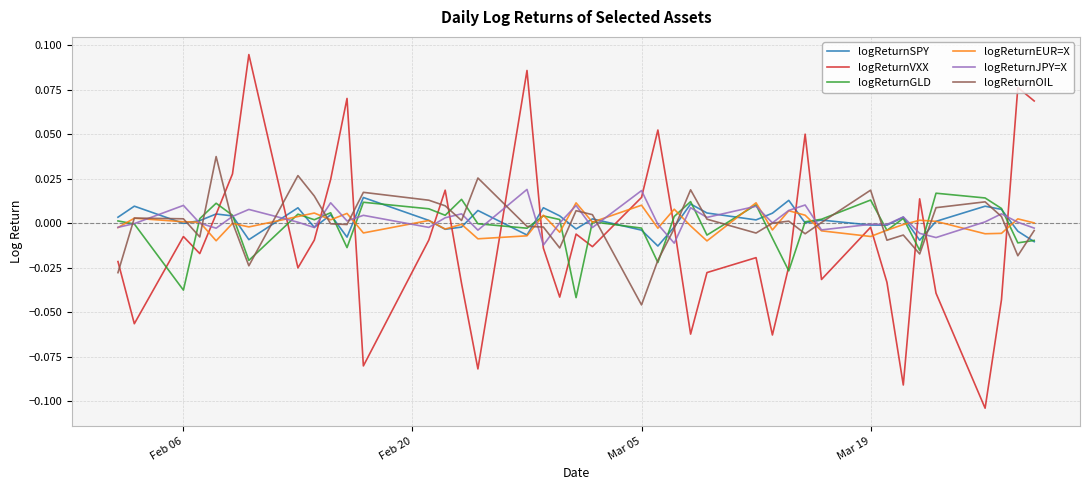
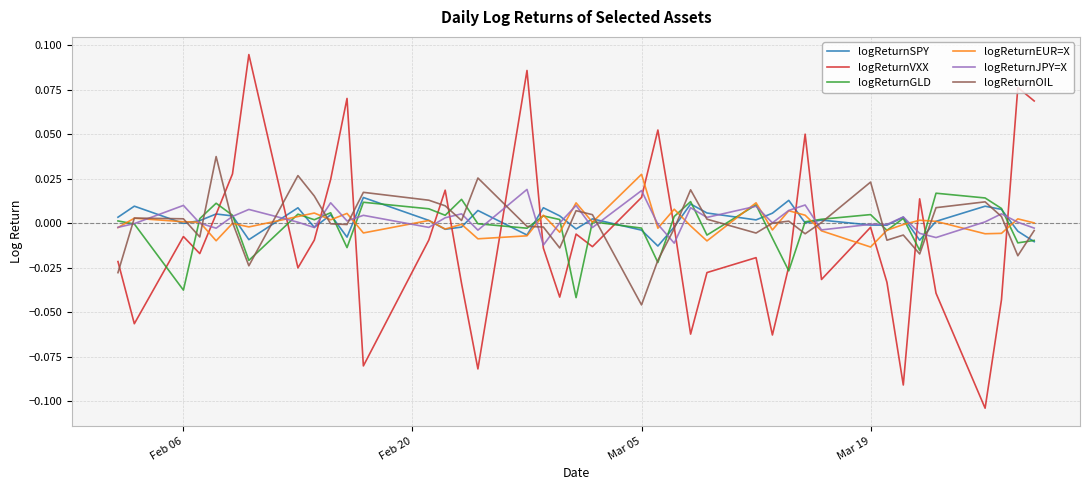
logReturnEUR=X, Mar 05: 0.010 -> 0.027
logReturnGLD, Mar 19: 0.013 -> 0.005
logReturnEUR=X, Mar 19: -0.007 -> -0.013
logReturnOIL, Mar 19: 0.018 -> 0.023
